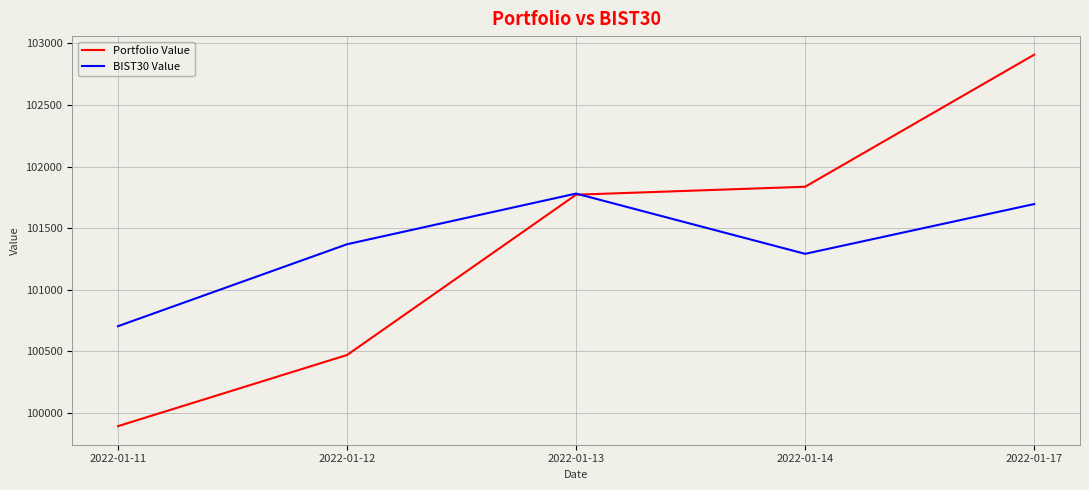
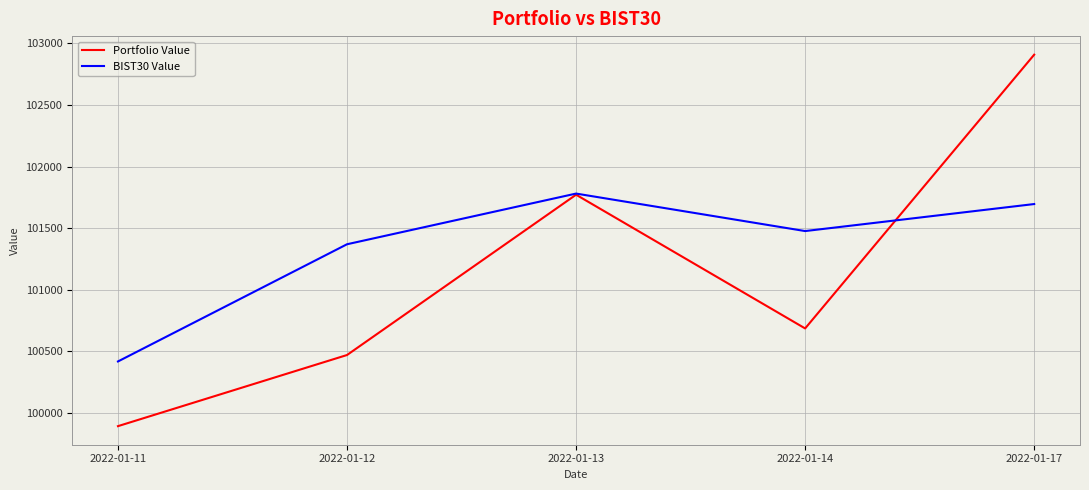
BIST30 Value, 2022-01-11: 100700 -> 100420
Portfolio Value, 2022-01-14: 101840 -> 100690
BIST30 Value, 2022-01-14: 101290 -> 101480
